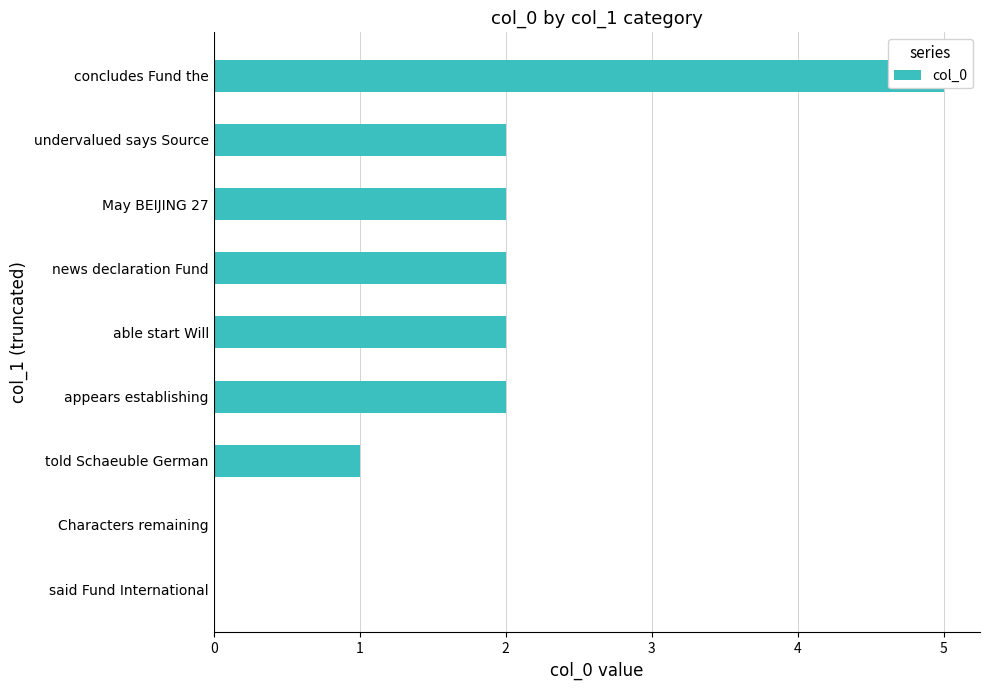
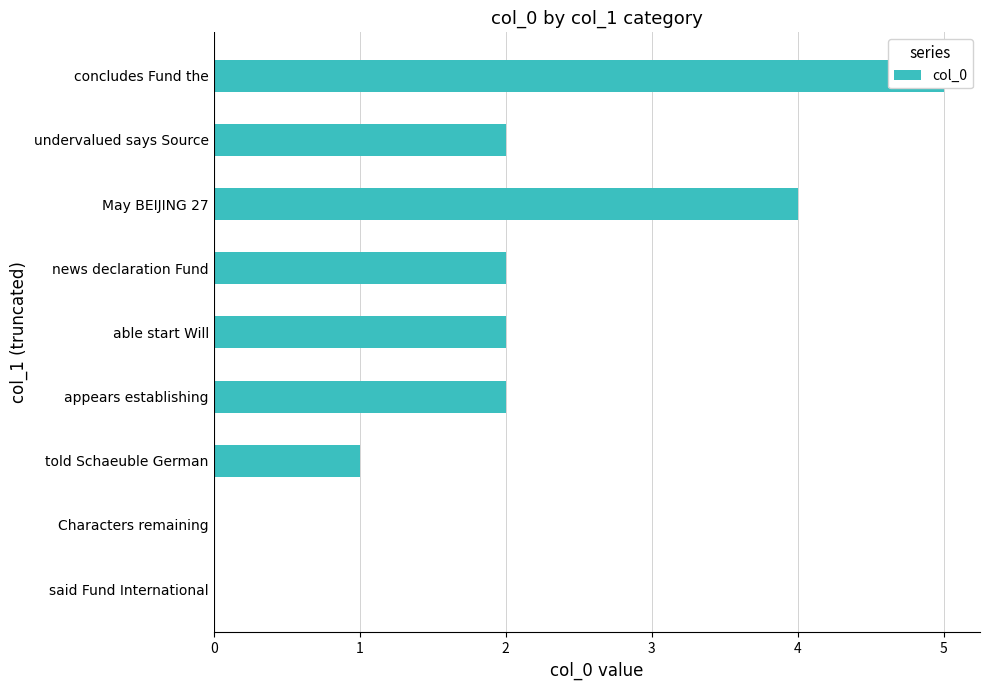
May BEIJING 27: 2 -> 4
